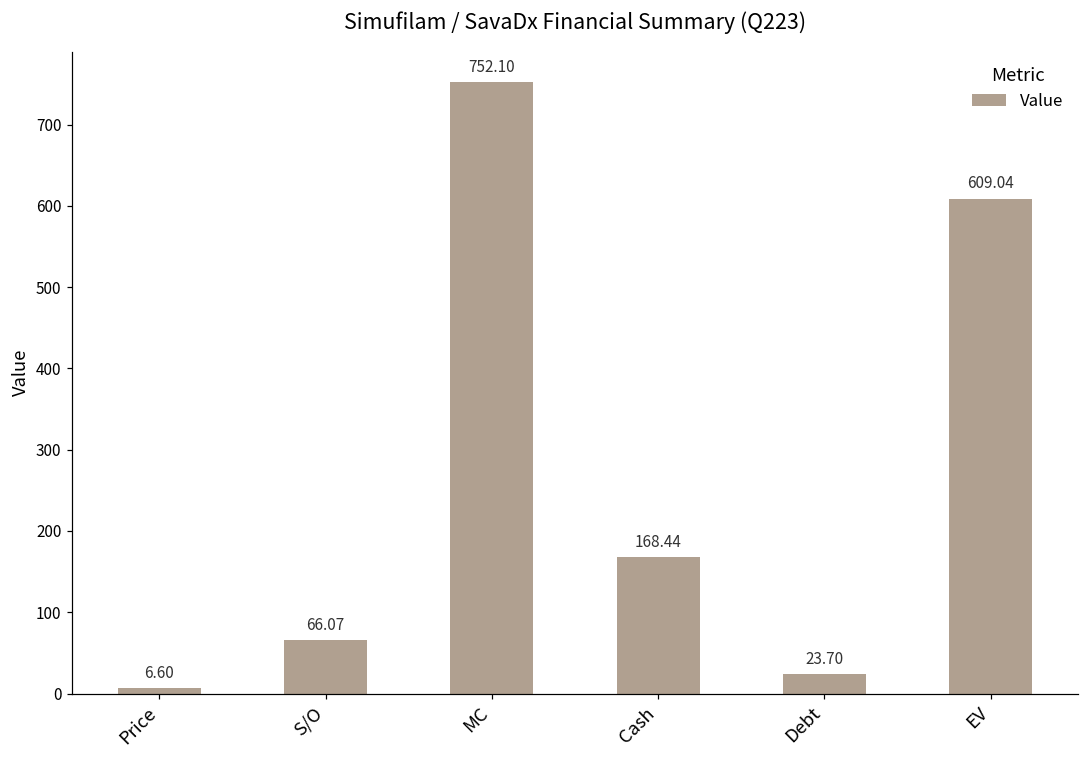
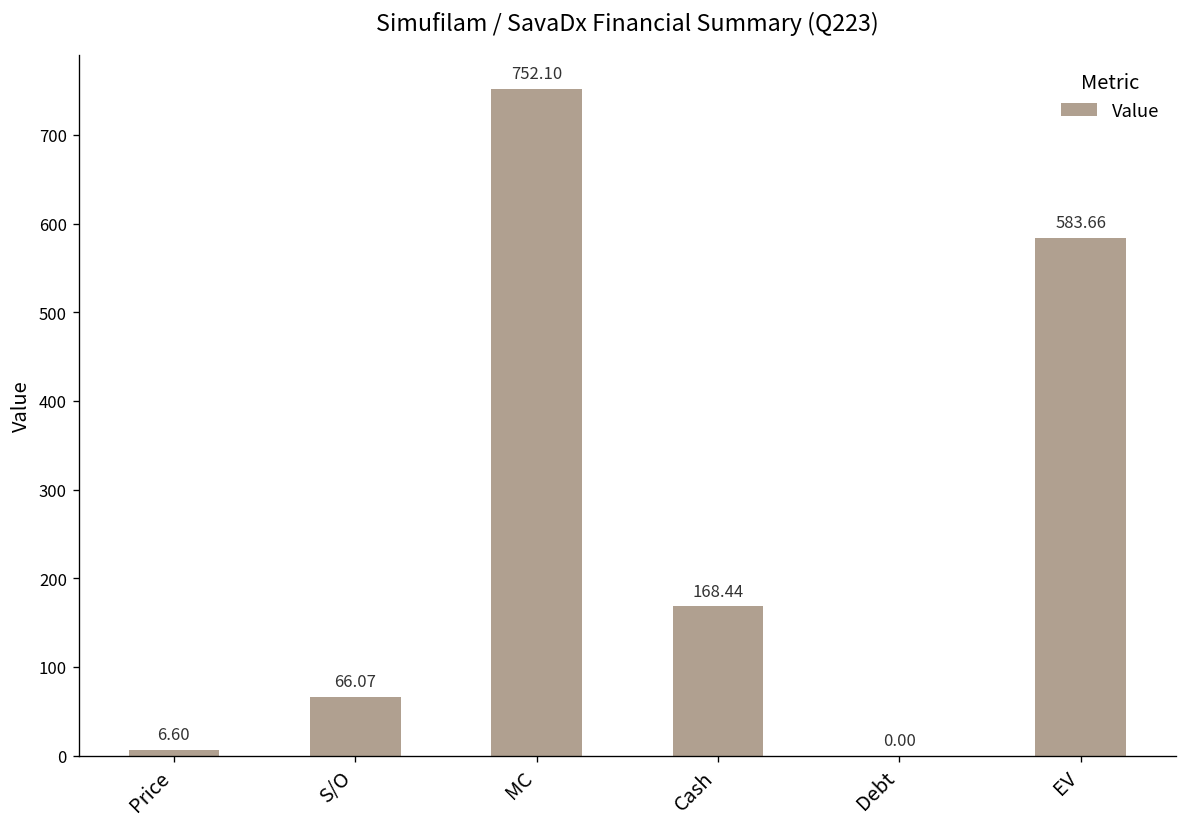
Debt: 23.70 -> 0.00
EV: 609.04 -> 583.66
